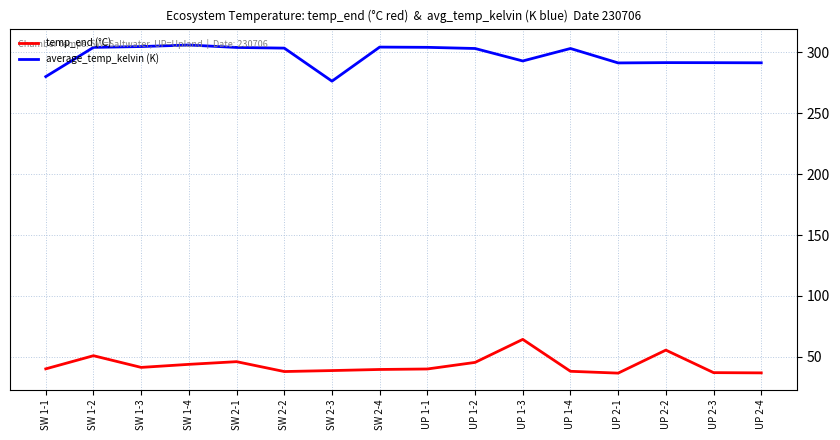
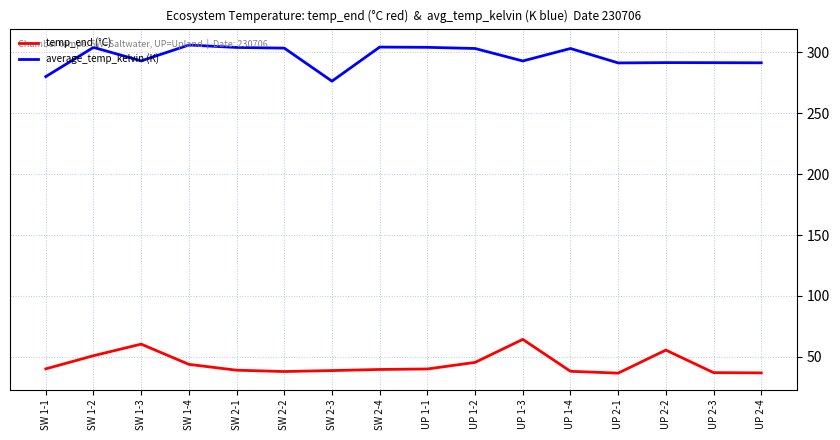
temp_end (°C), SW 1-3: 41 -> 60
average_temp_kelvin (K), SW 1-3: 305 -> 293
temp_end (°C), SW 2-1: 46 -> 39
